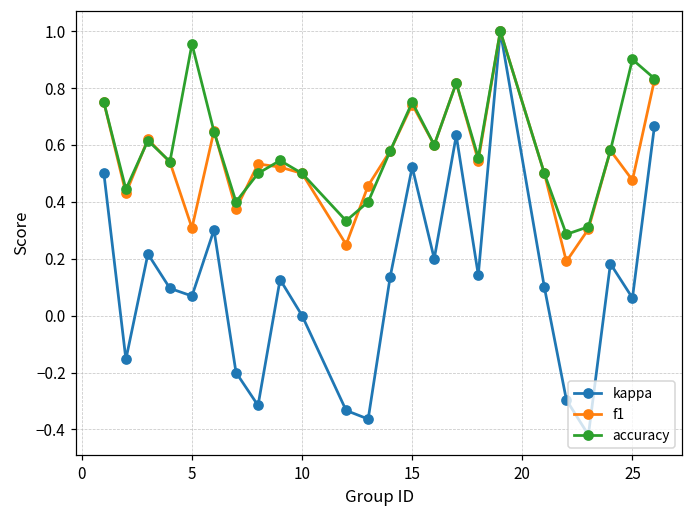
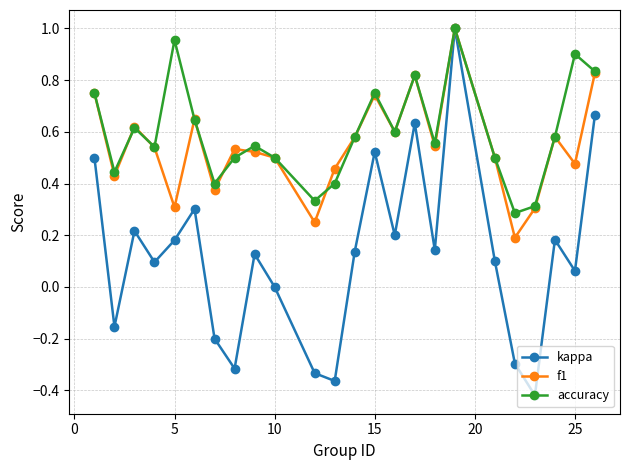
kappa, 5: 0.07 -> 0.18
